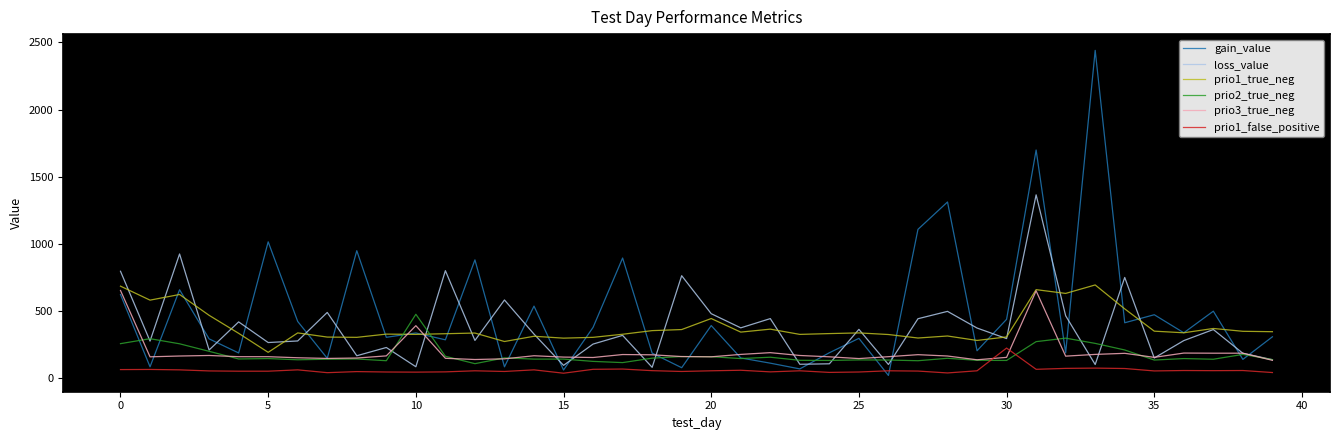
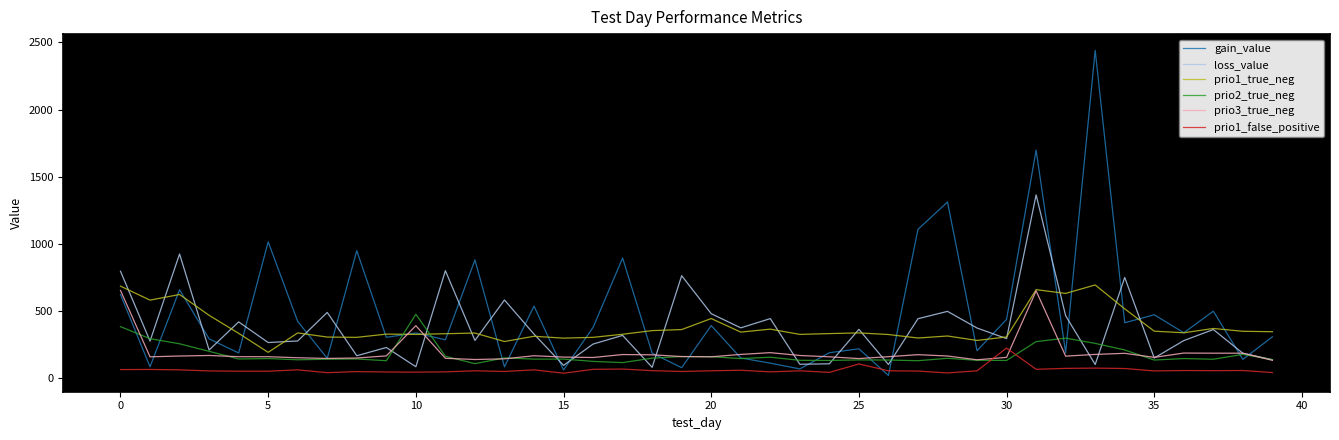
prio2_true_neg, 0: 260 -> 380
gain_value, 25: 300 -> 220
prio1_false_positive, 25: 50 -> 110
